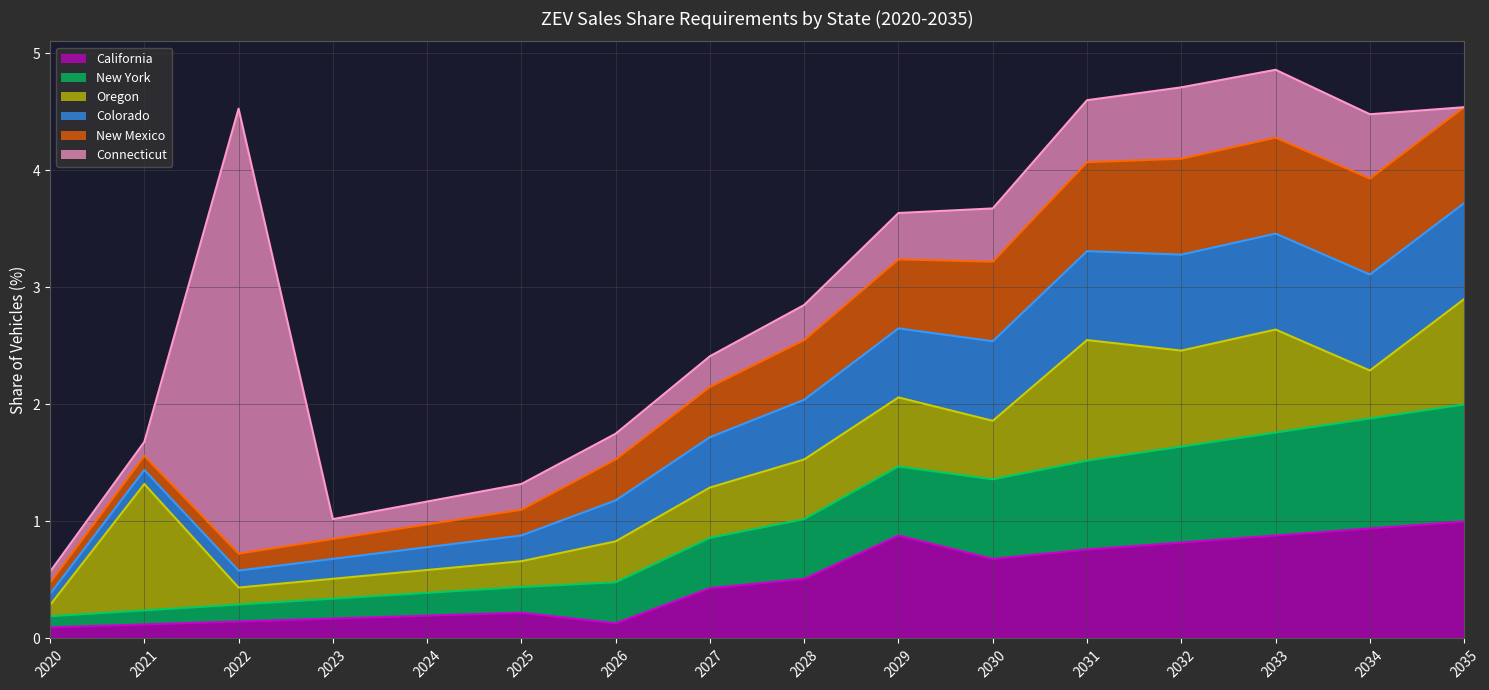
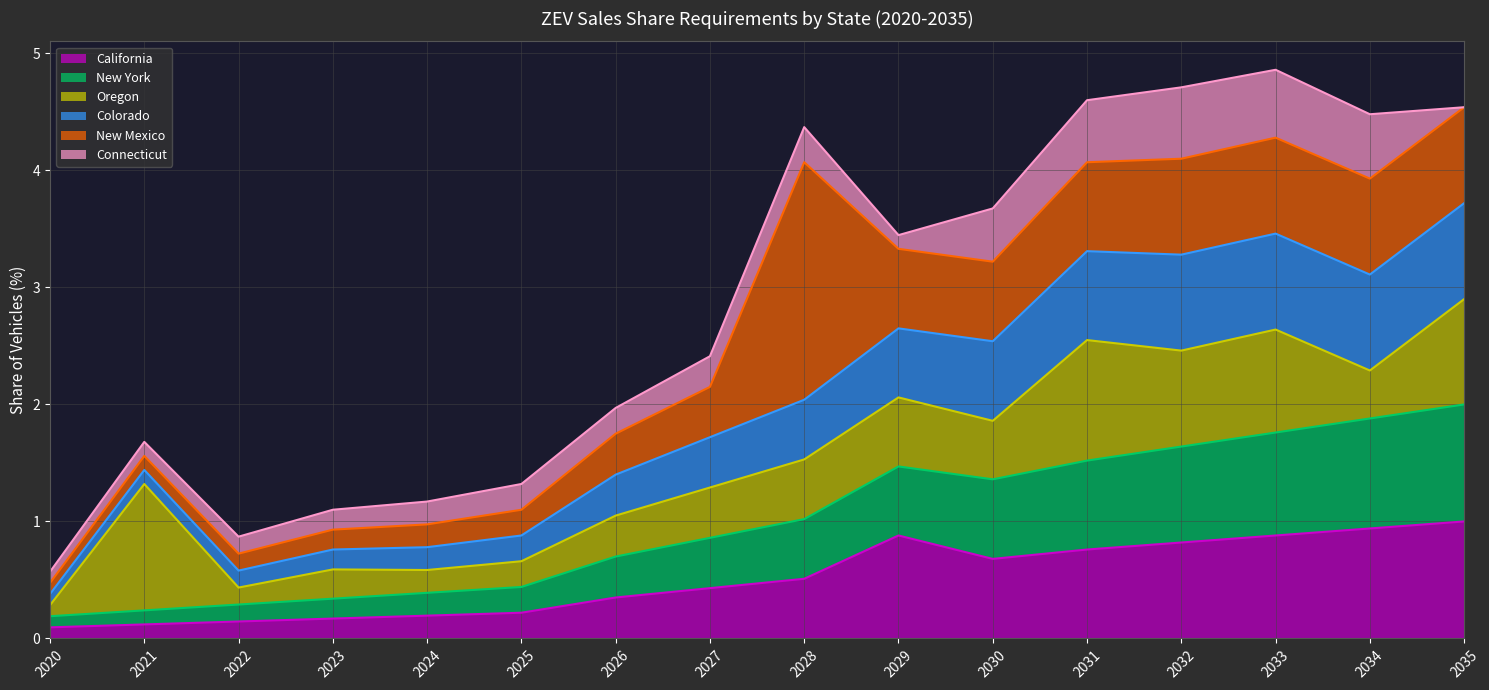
Connecticut, 2022: 3.80 -> 0.15
Oregon, 2023: 0.17 -> 0.25
California, 2026: 0.13 -> 0.35
New Mexico, 2028: 0.51 -> 2.03
New Mexico, 2029: 0.59 -> 0.68
Connecticut, 2029: 0.40 -> 0.12
